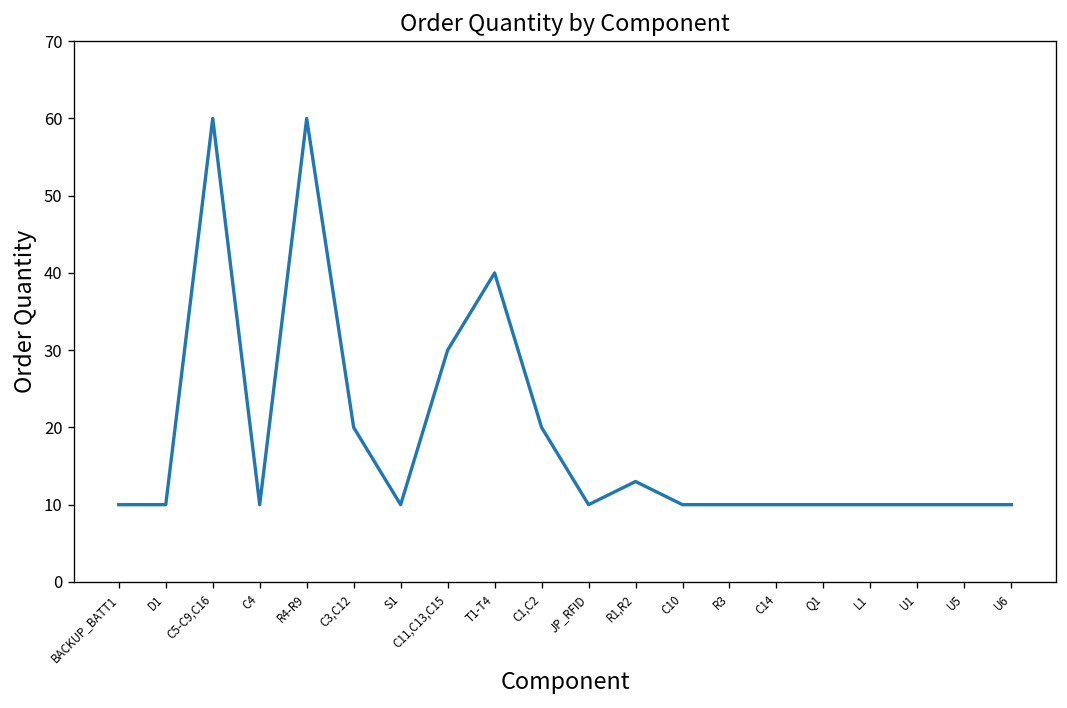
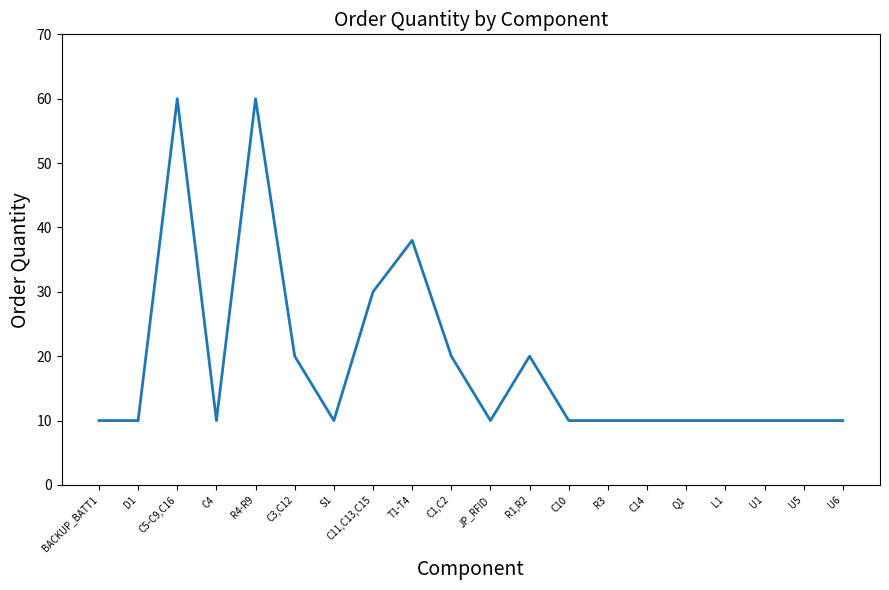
T1-T4: 40 -> 38
R1,R2: 13 -> 20
